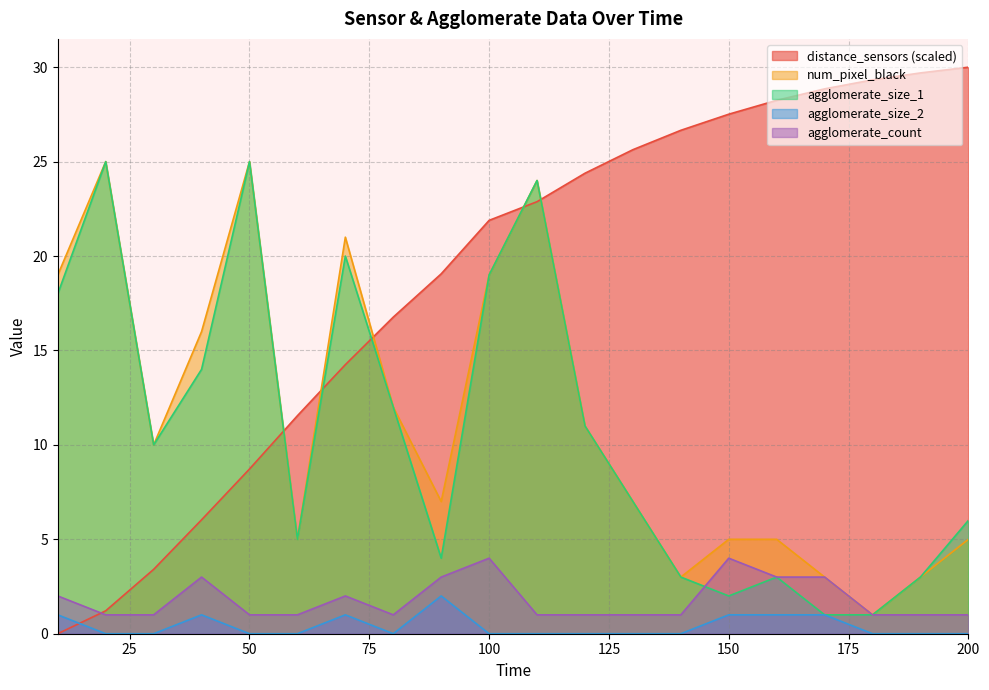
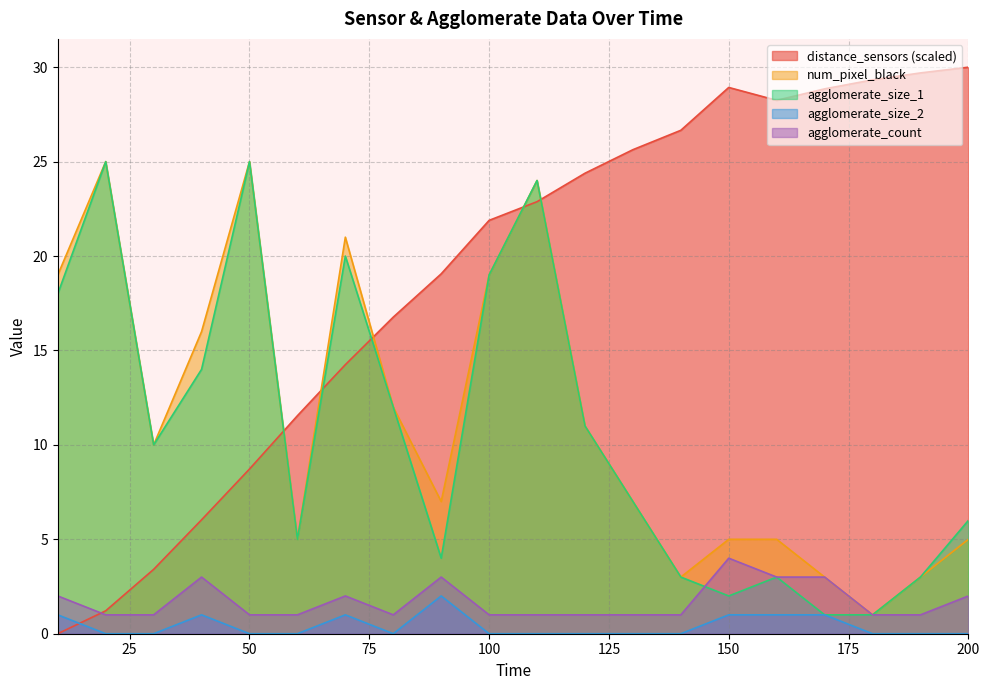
agglomerate_count, 100: 4 -> 1
distance_sensors (scaled), 150: 27.5 -> 28.9
agglomerate_count, 200: 1 -> 2
